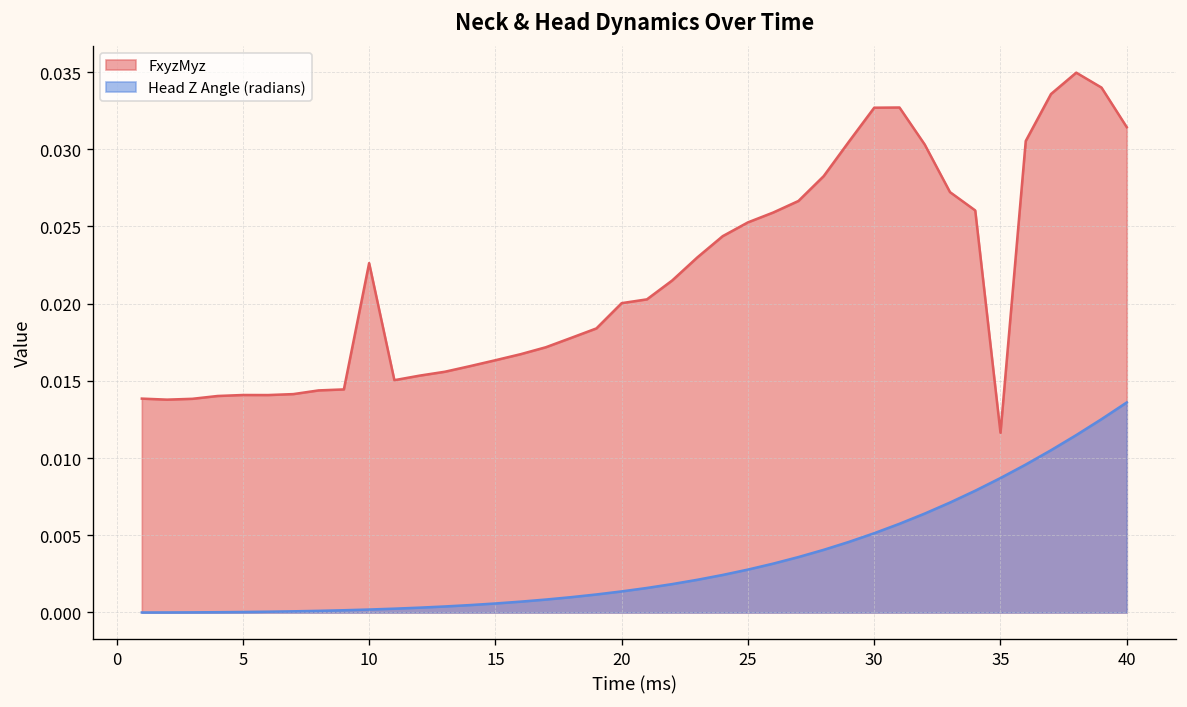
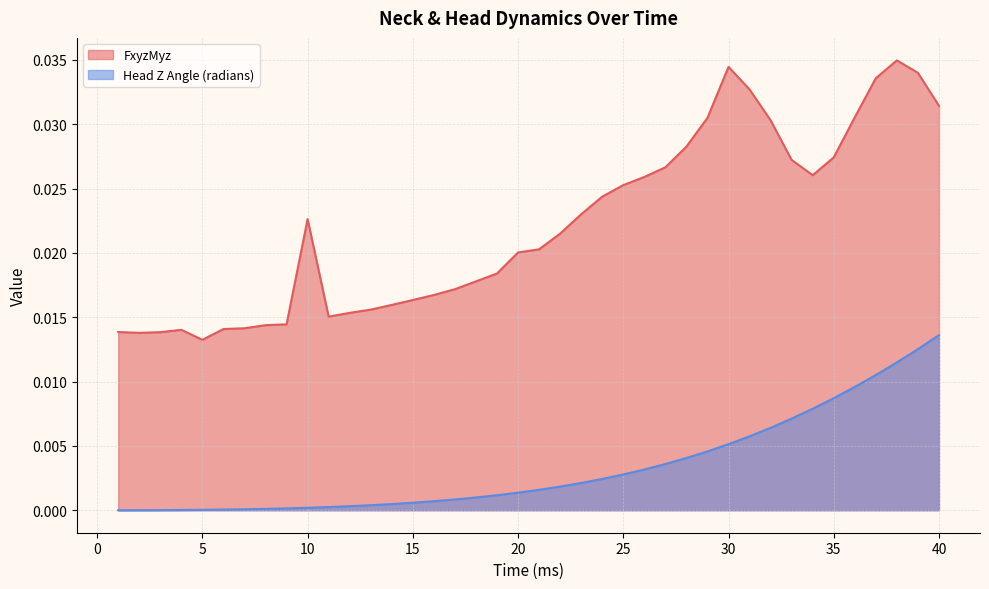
FxyzMyz, 5: 0.0141 -> 0.0132
FxyzMyz, 30: 0.0327 -> 0.0345
FxyzMyz, 35: 0.0116 -> 0.0274
